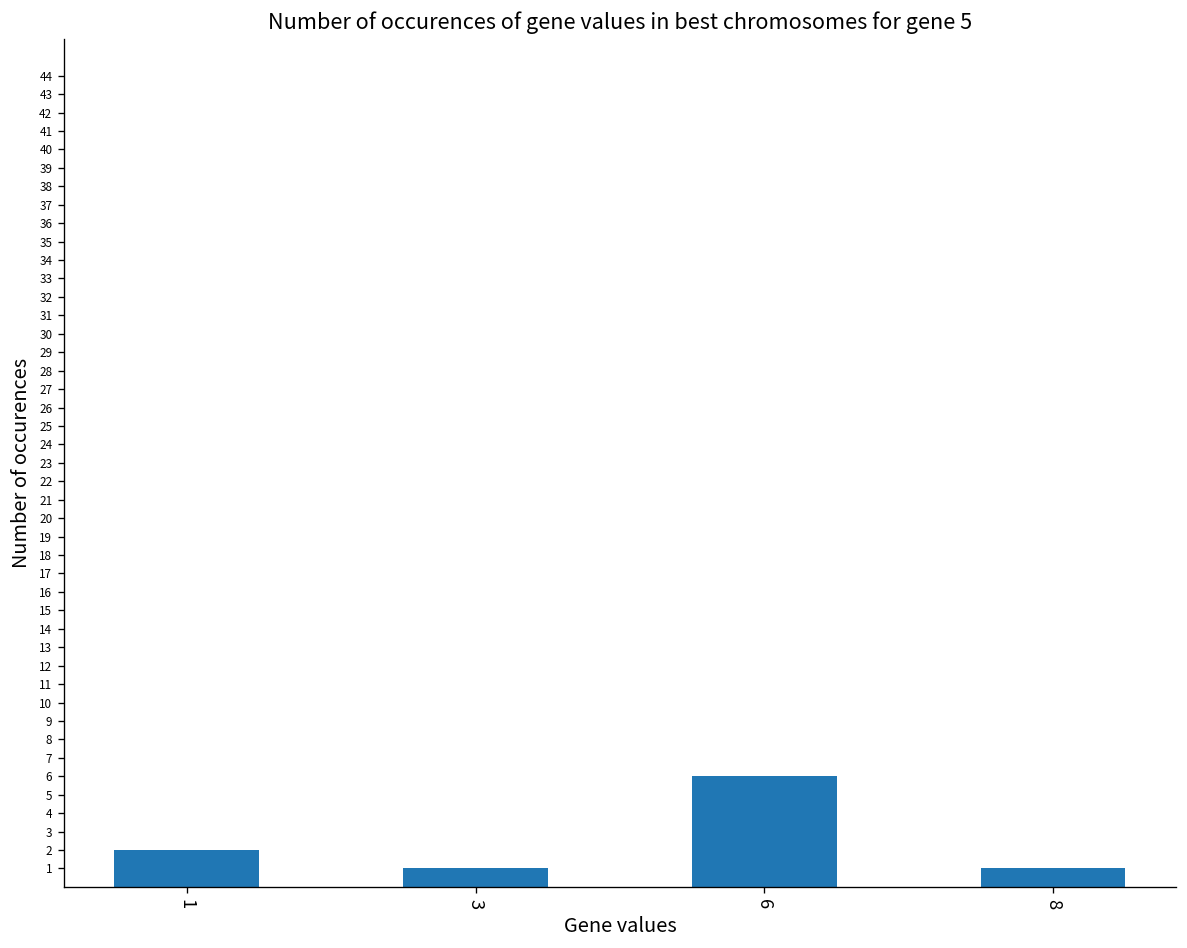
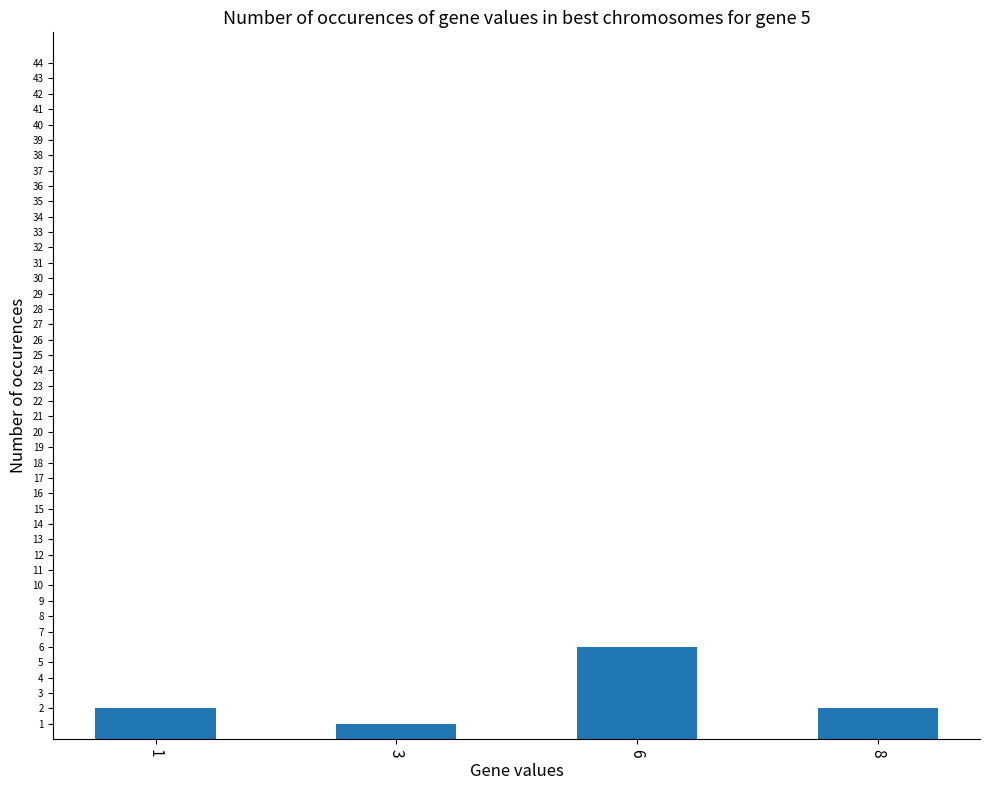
8: 1 -> 2
